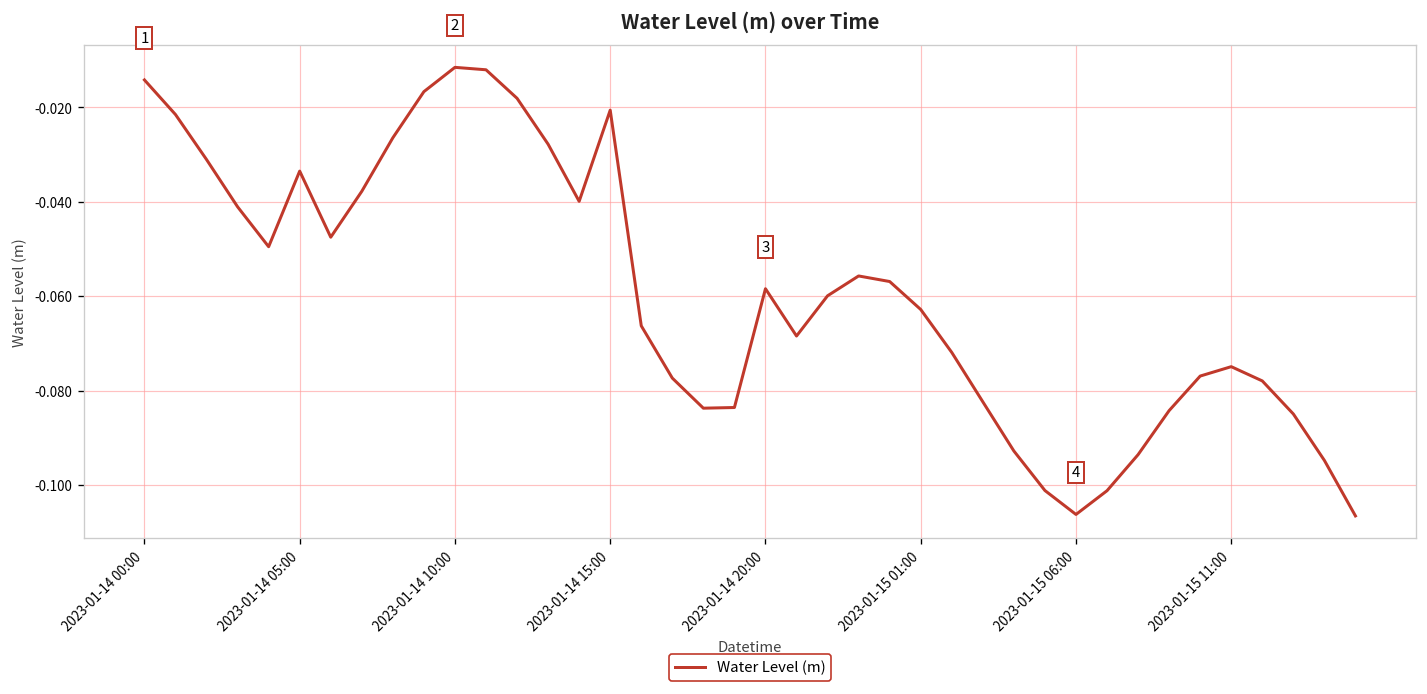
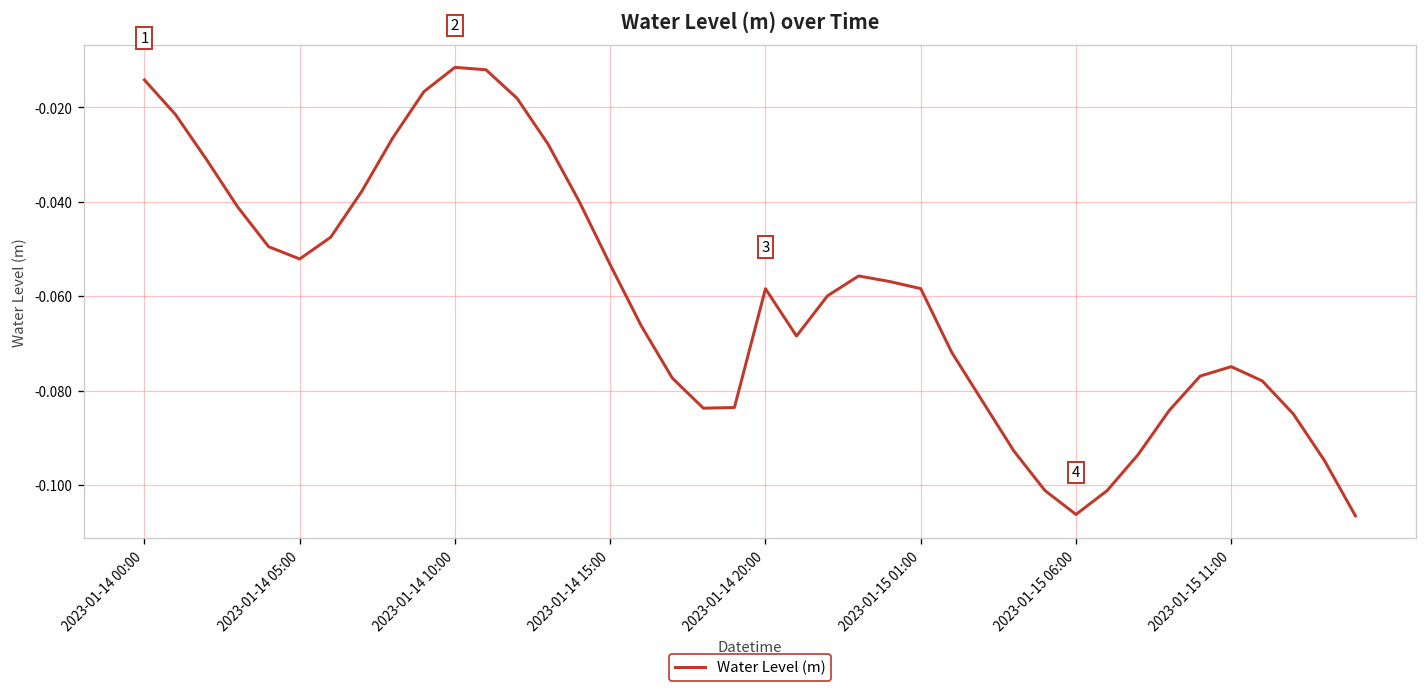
2023-01-14 05:00: -0.033 -> -0.052
2023-01-14 15:00: -0.021 -> -0.053
2023-01-15 01:00: -0.063 -> -0.058
